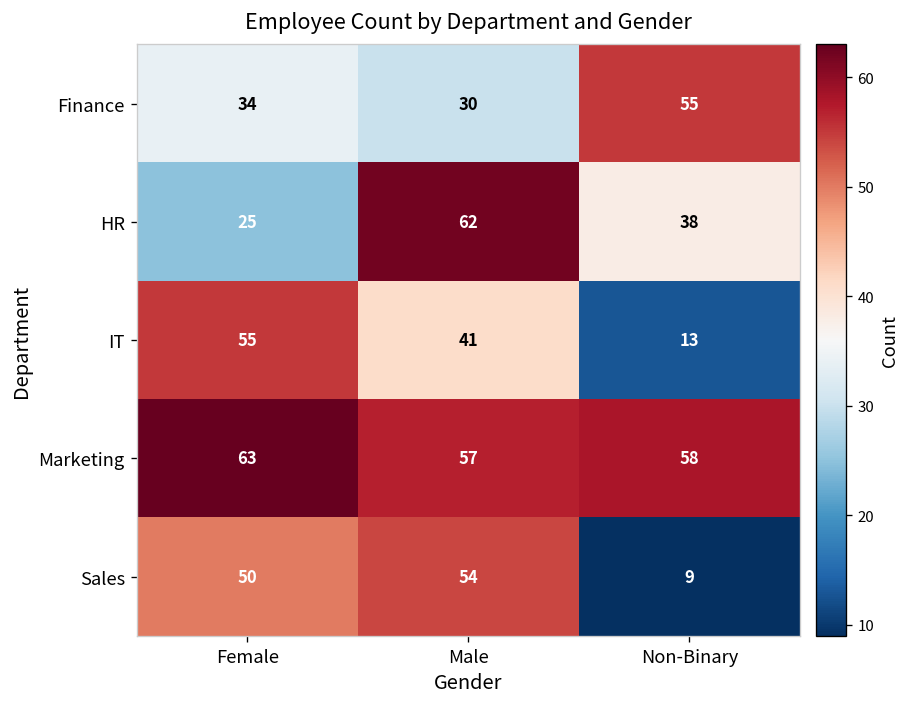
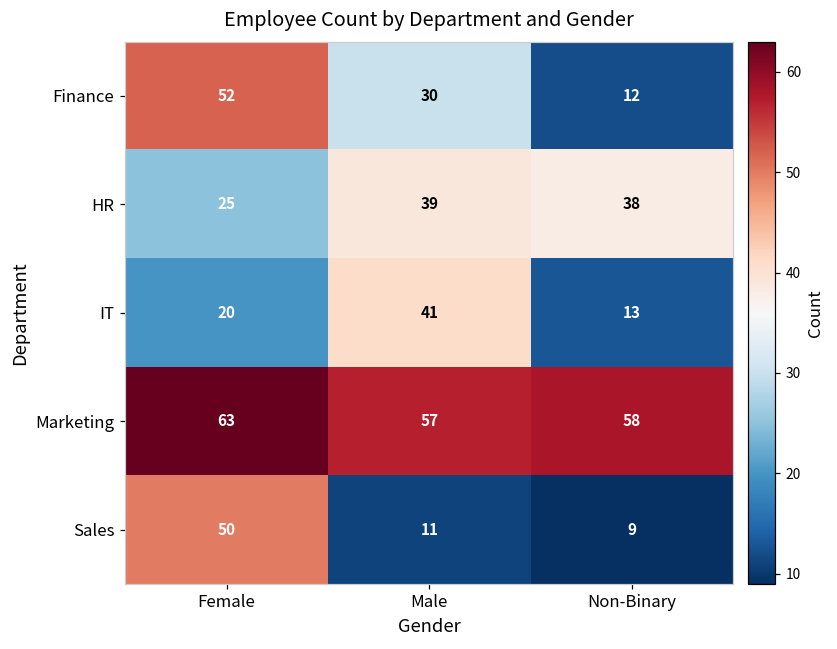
Finance, Female: 34 -> 52
Finance, Non-Binary: 55 -> 12
HR, Male: 62 -> 39
IT, Female: 55 -> 20
Sales, Male: 54 -> 11
